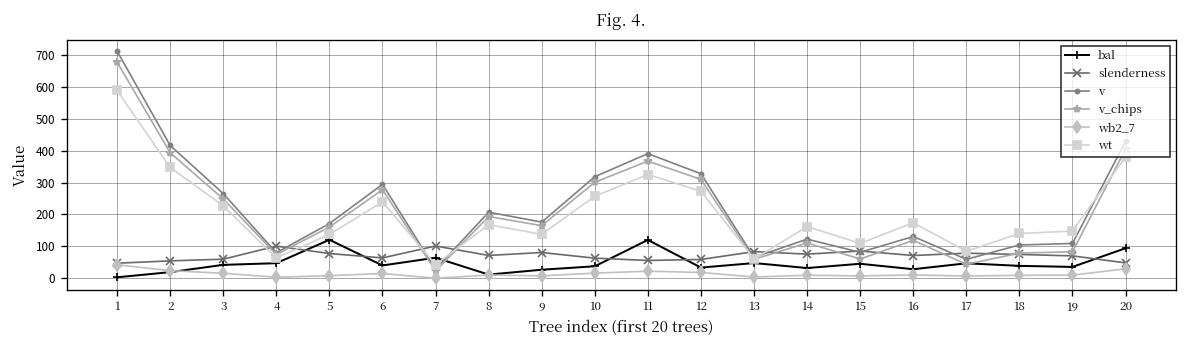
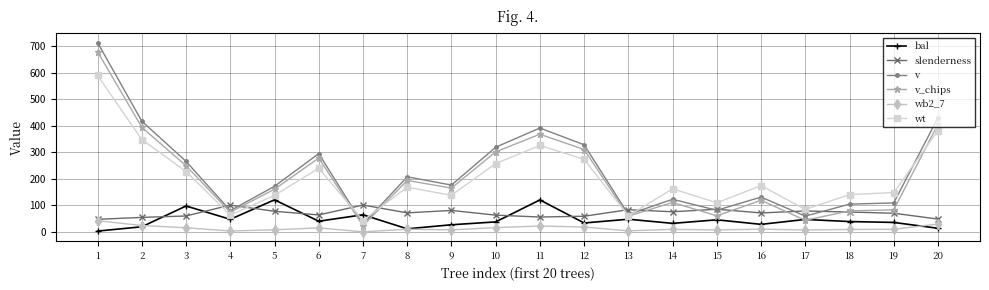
bal, 3: 40 -> 100
bal, 20: 90 -> 10
